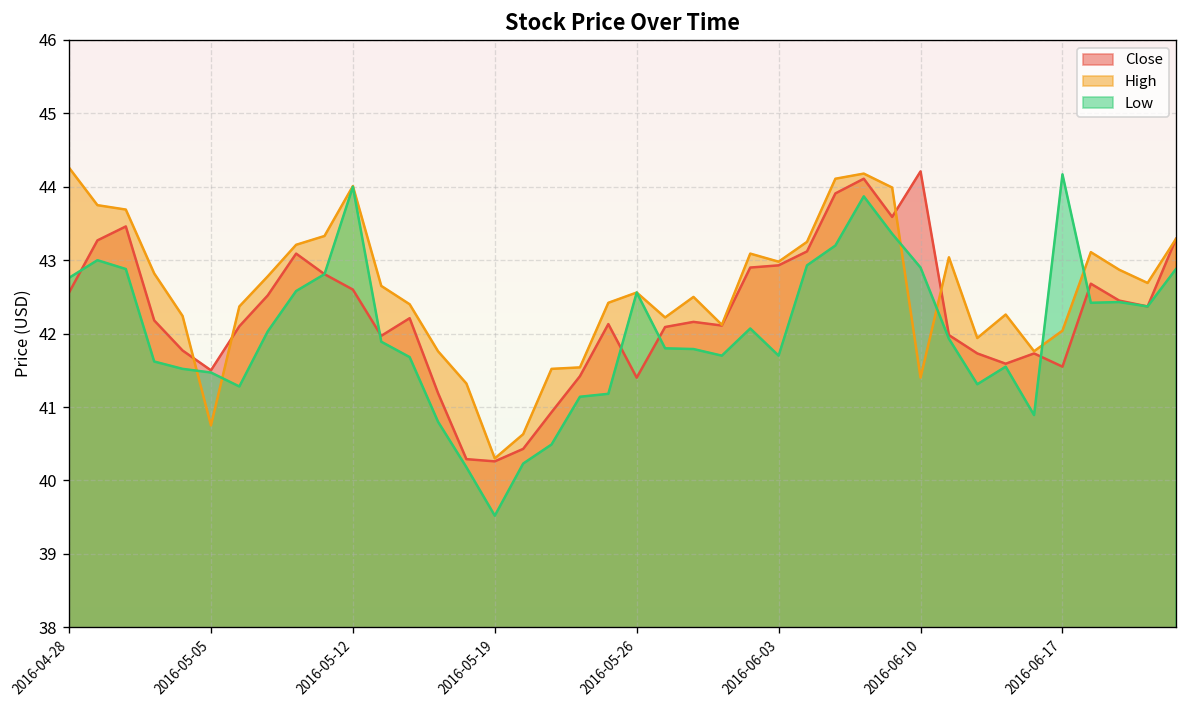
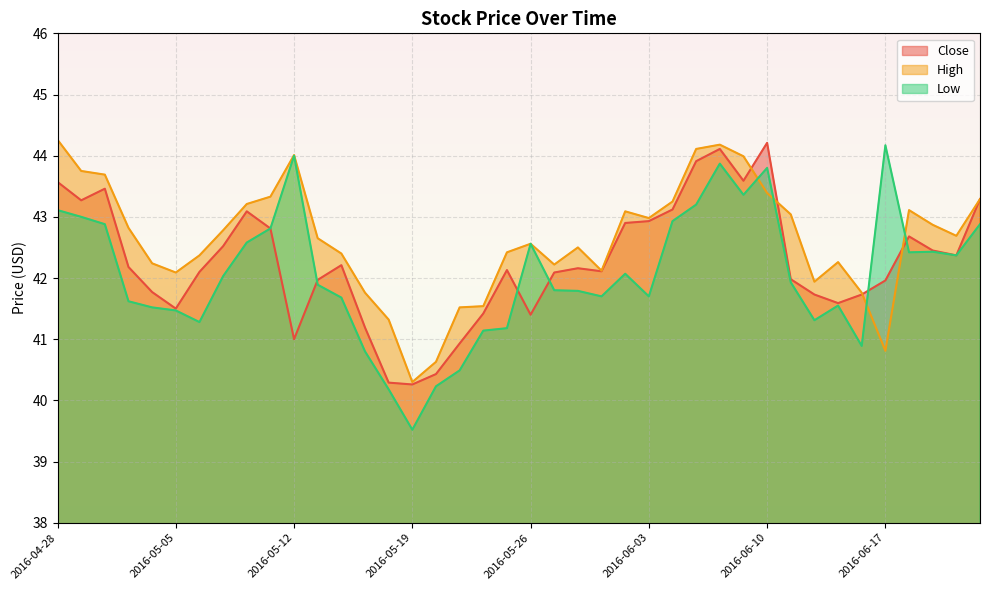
Close, 2016-04-28: 42.6 -> 43.6
Low, 2016-04-28: 42.8 -> 43.1
High, 2016-05-05: 40.8 -> 42.1
Close, 2016-05-12: 42.6 -> 41.0
High, 2016-06-10: 41.4 -> 43.4
Low, 2016-06-10: 42.9 -> 43.8
Close, 2016-06-17: 41.6 -> 42.0
High, 2016-06-17: 42.0 -> 40.8
